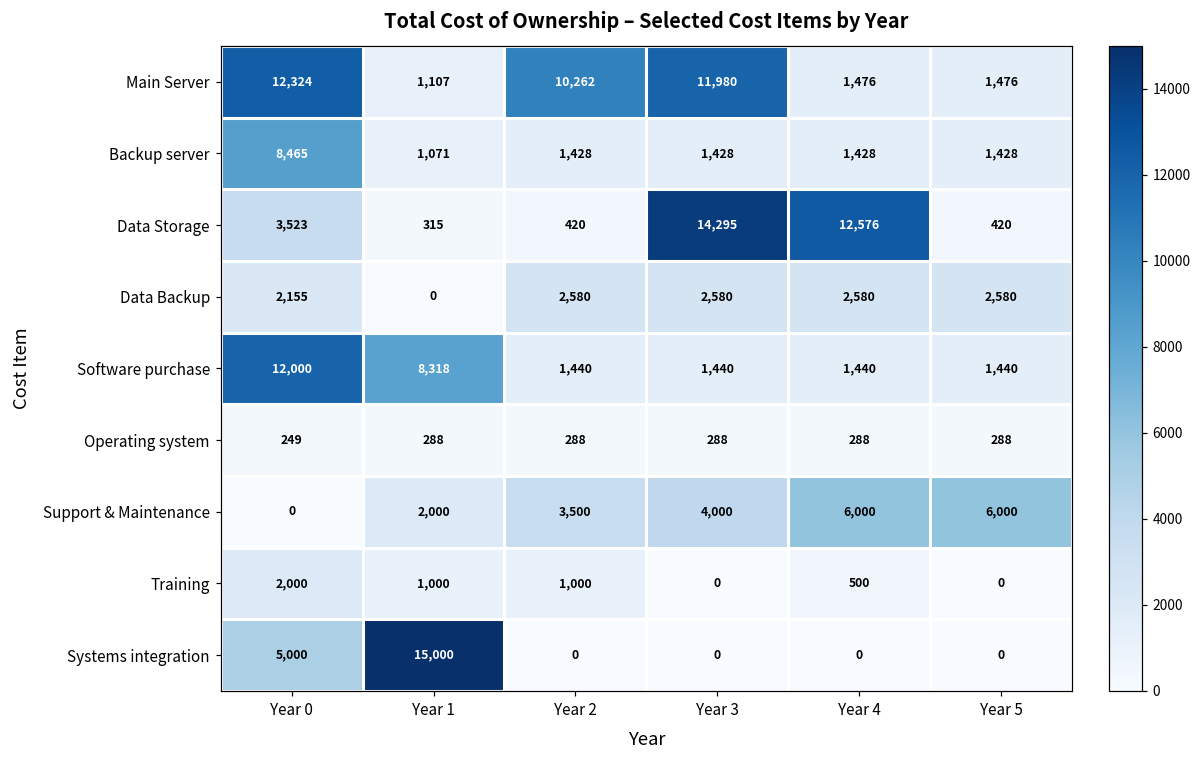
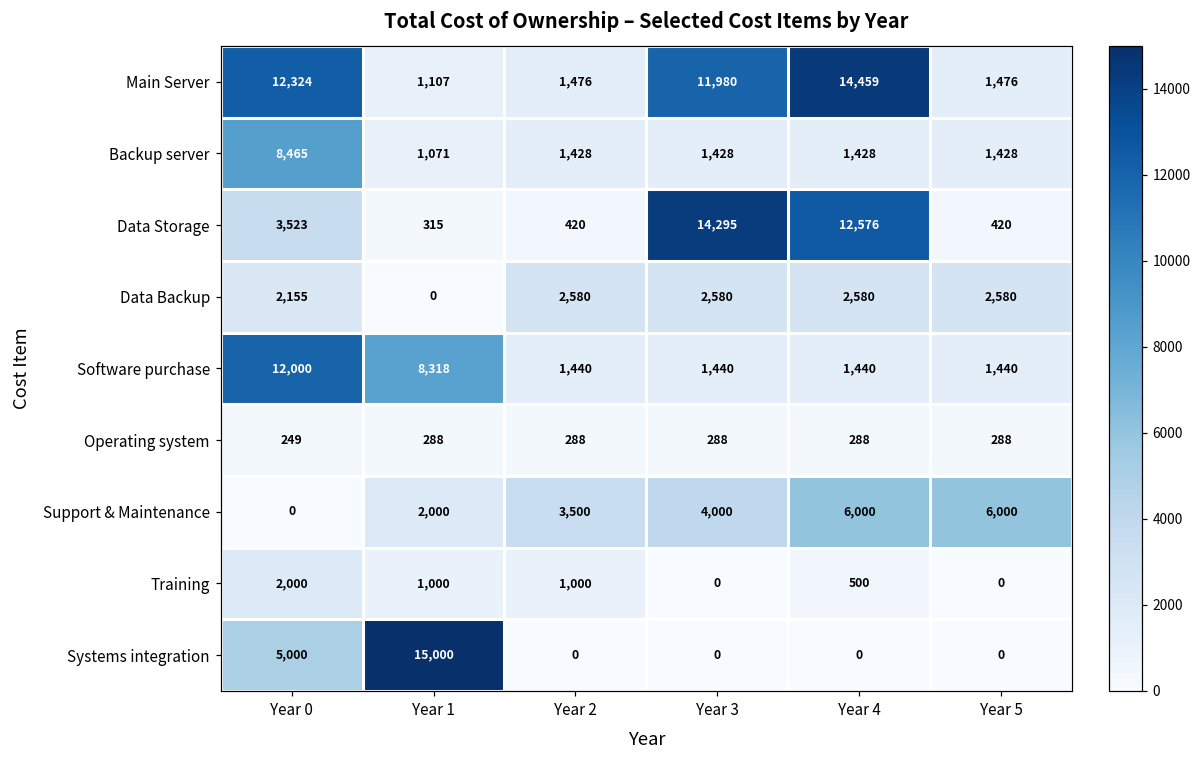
Main Server, Year 2: 10,262 -> 1,476
Main Server, Year 4: 1,476 -> 14,459
